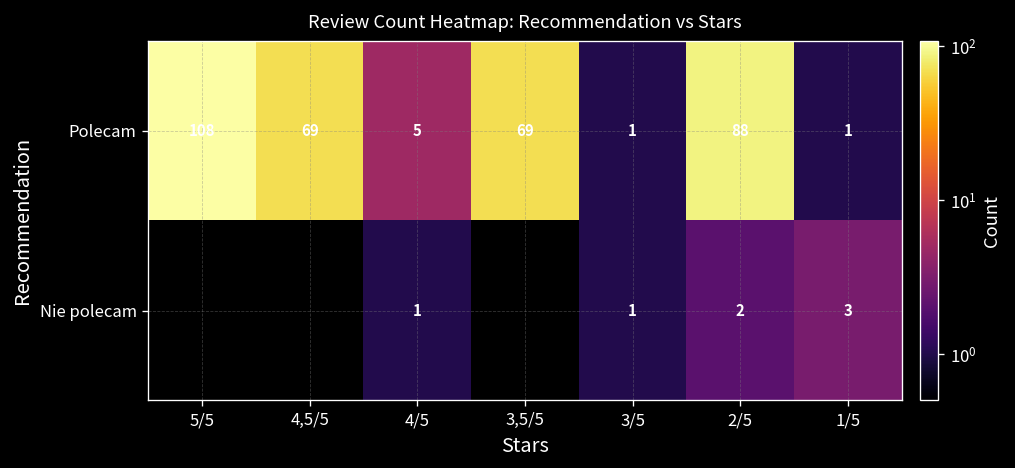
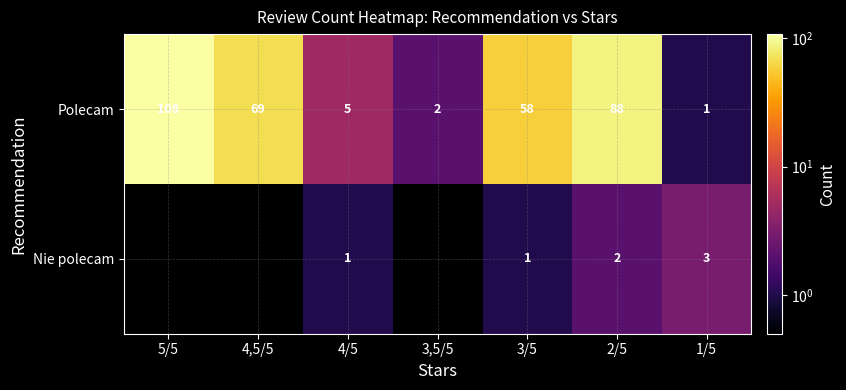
Polecam, 3,5/5: 69 -> 2
Polecam, 3/5: 1 -> 58
